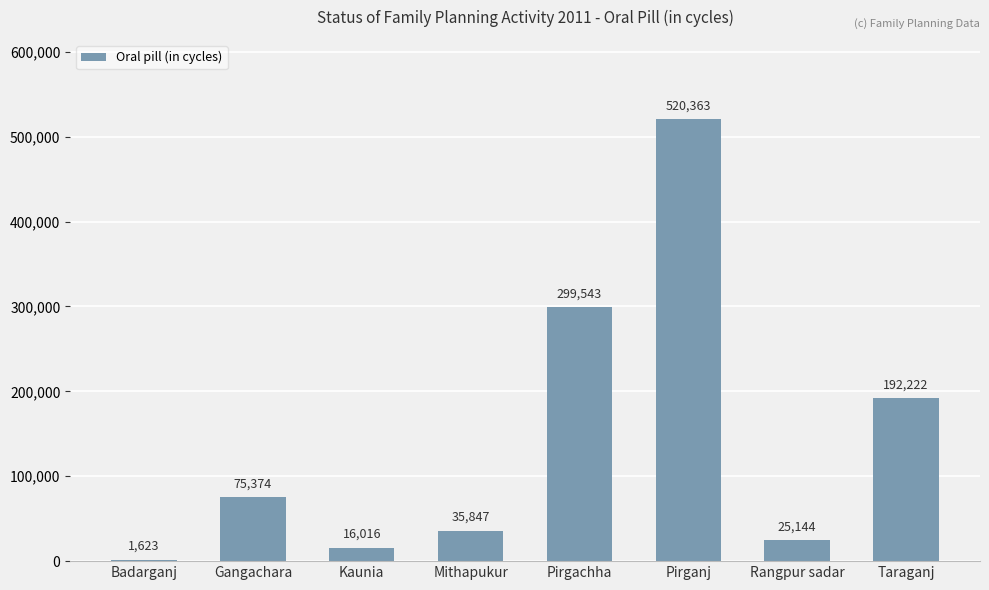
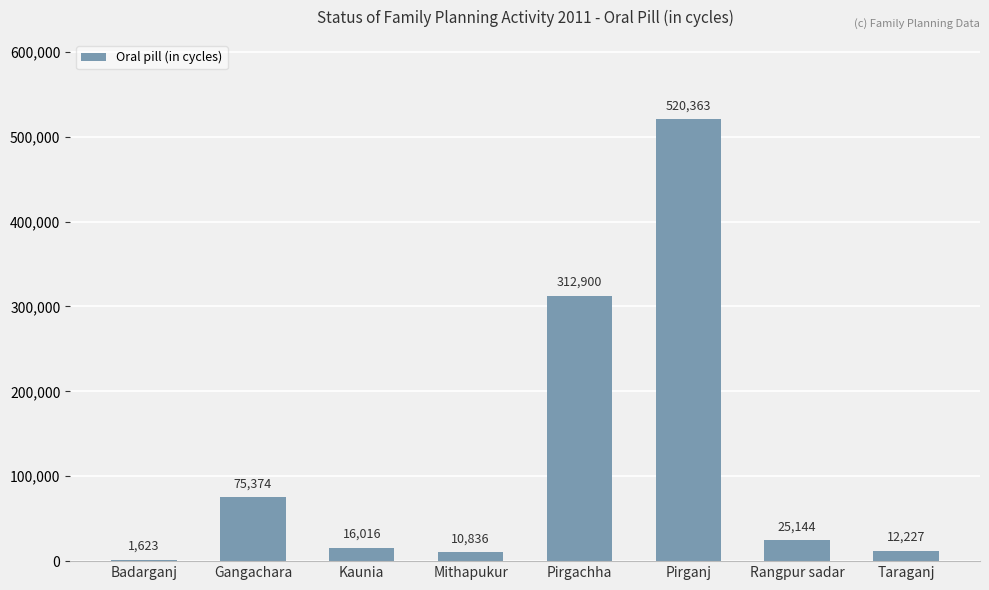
Mithapukur: 35,847 -> 10,836
Pirgachha: 299,543 -> 312,900
Taraganj: 192,222 -> 12,227
